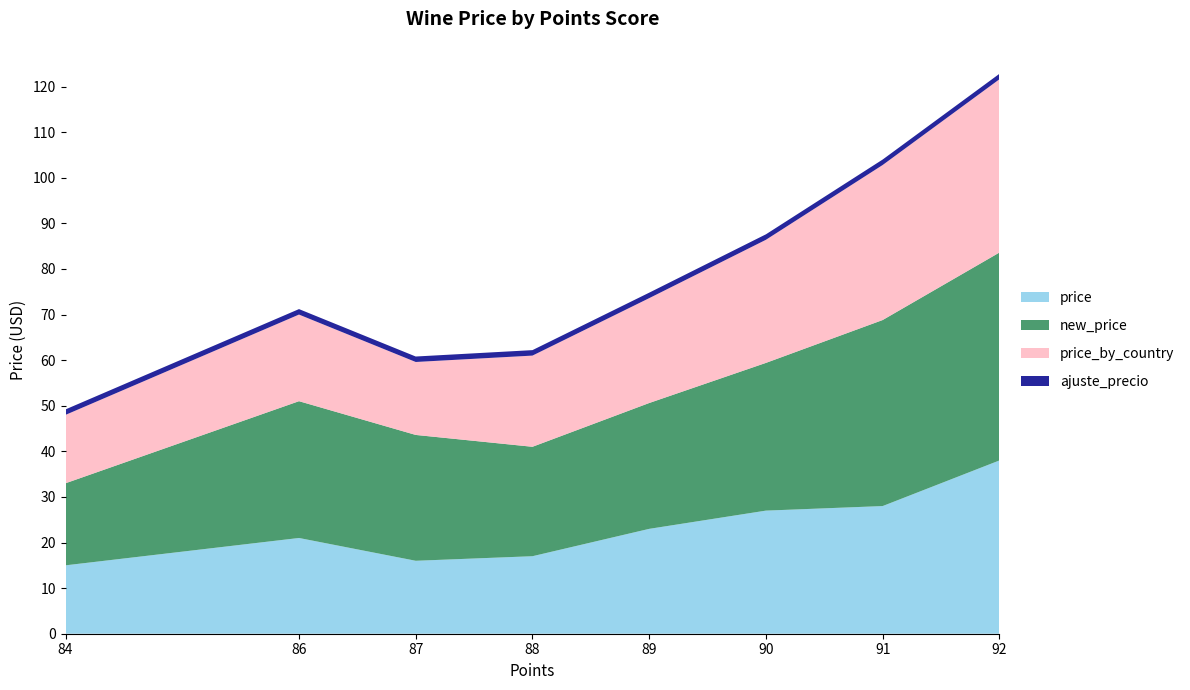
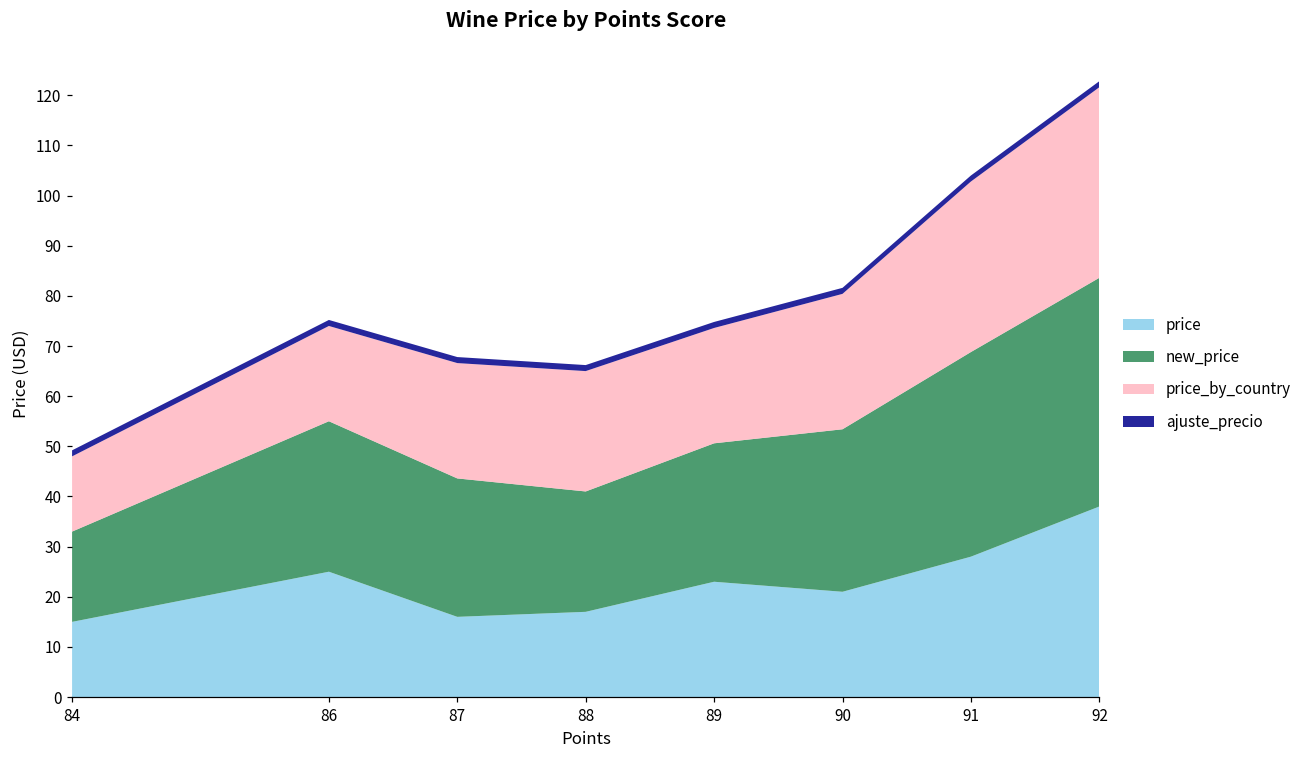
price, 86: 21 -> 25
price_by_country, 87: 16 -> 23
price_by_country, 88: 20 -> 24
price, 90: 27 -> 21
